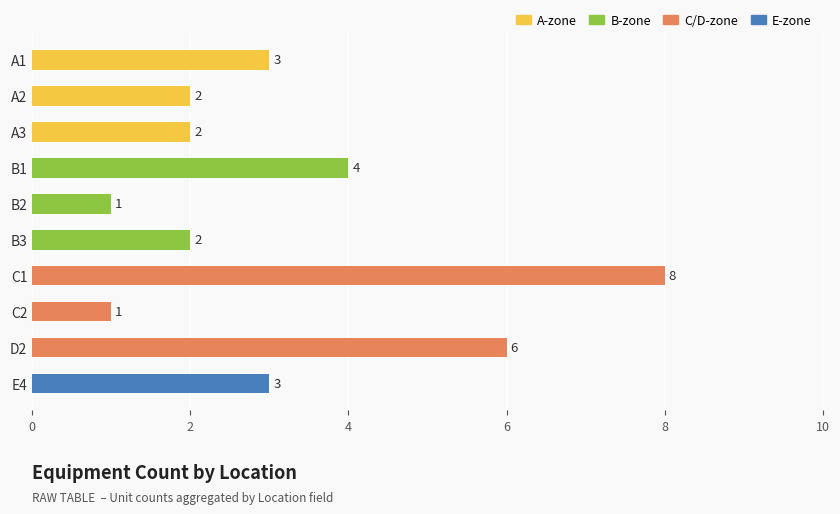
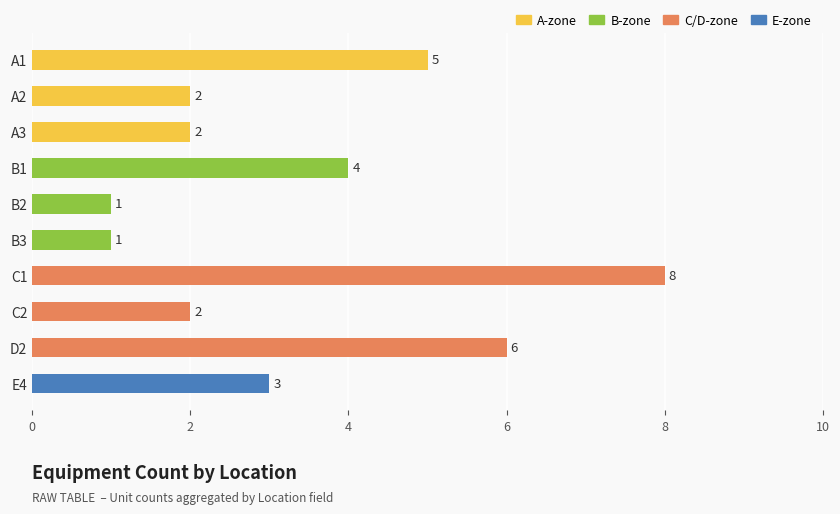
A1: 3 -> 5
B3: 2 -> 1
C2: 1 -> 2
